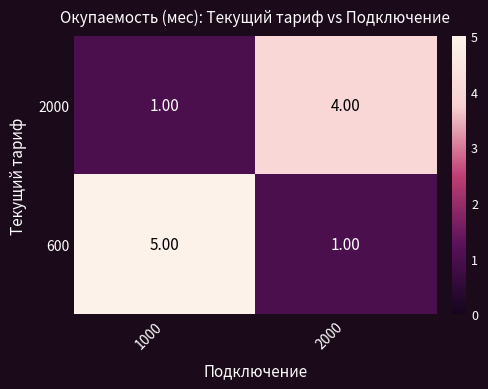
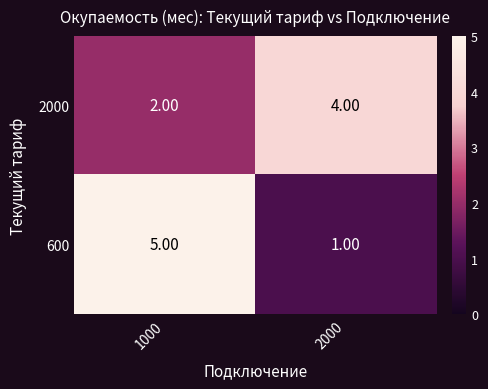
2000, 1000: 1.00 -> 2.00
